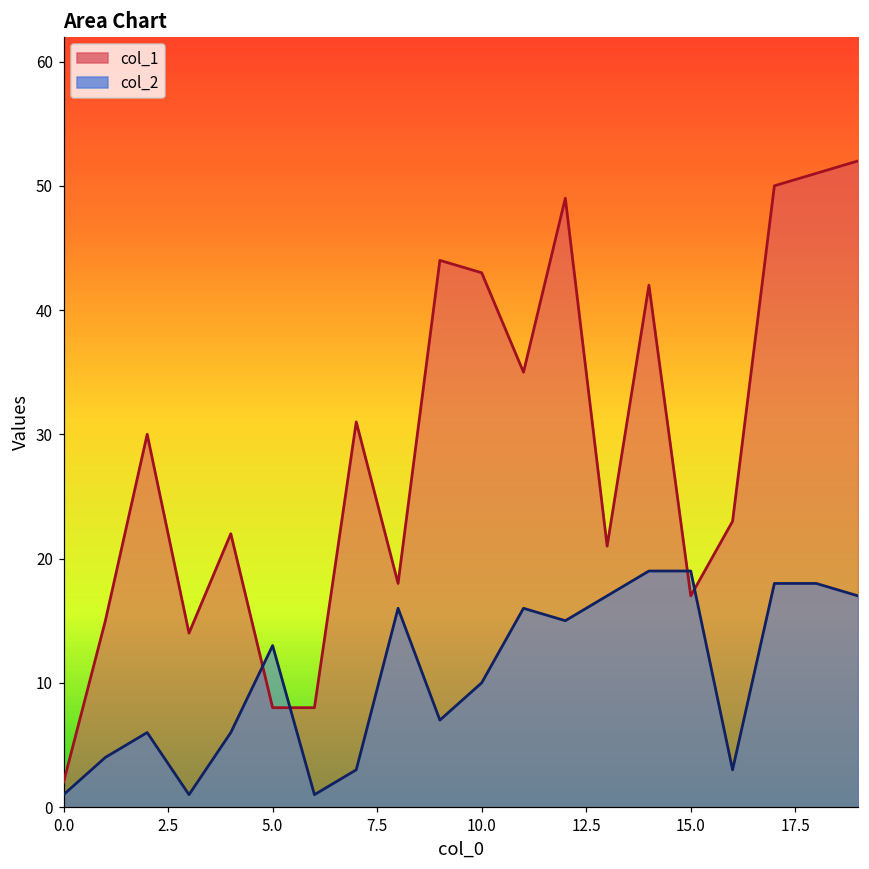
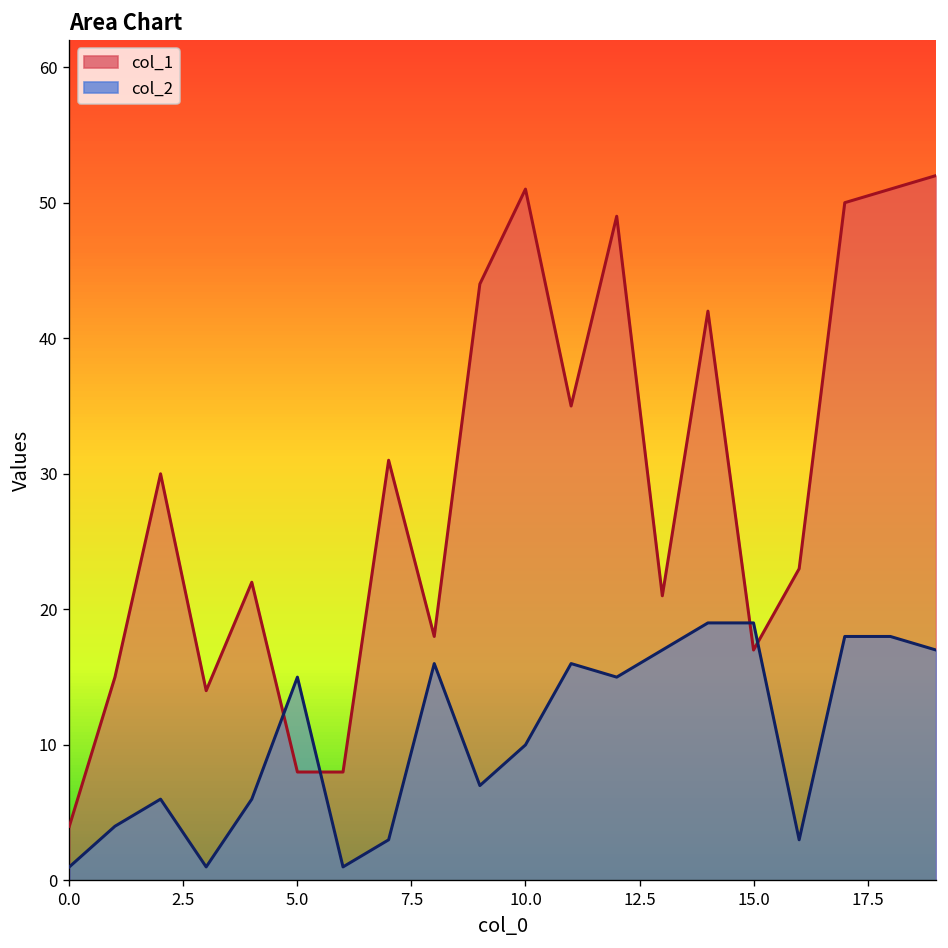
col_1, 0.0: 2 -> 4
col_2, 5.0: 13 -> 15
col_1, 10.0: 43 -> 51
